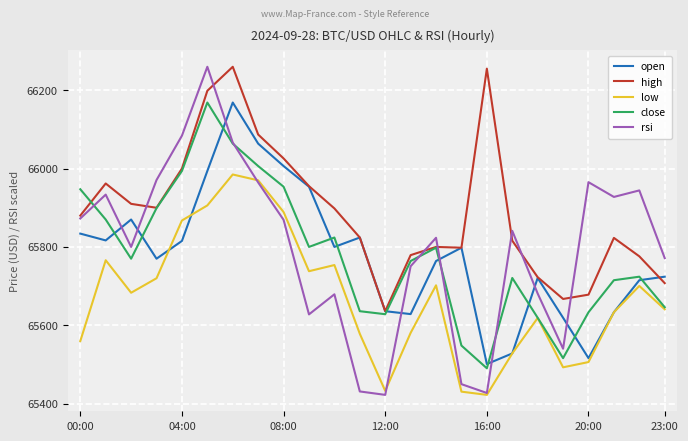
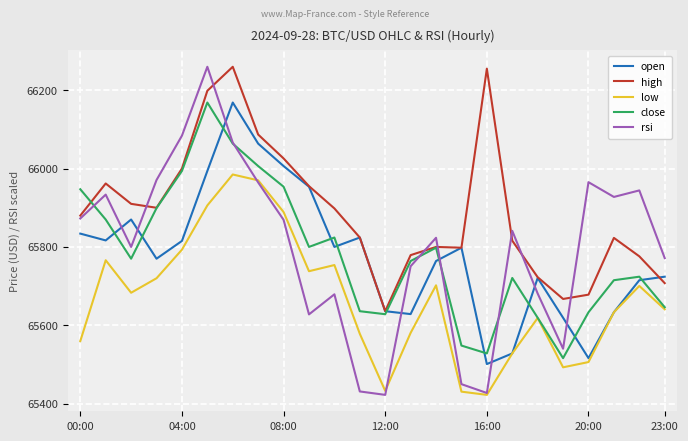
low, 04:00: 65870 -> 65790
close, 16:00: 65490 -> 65530
